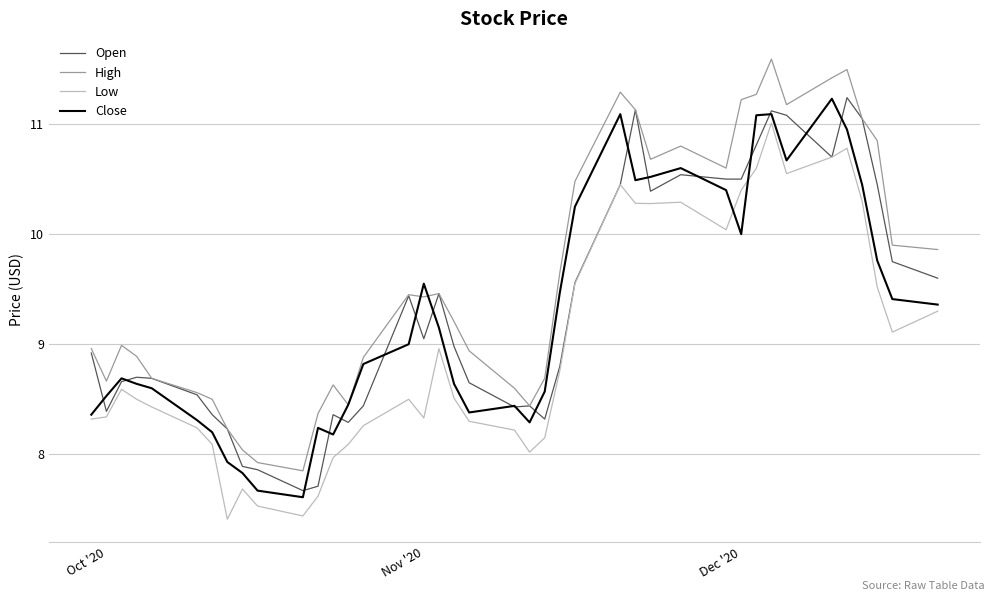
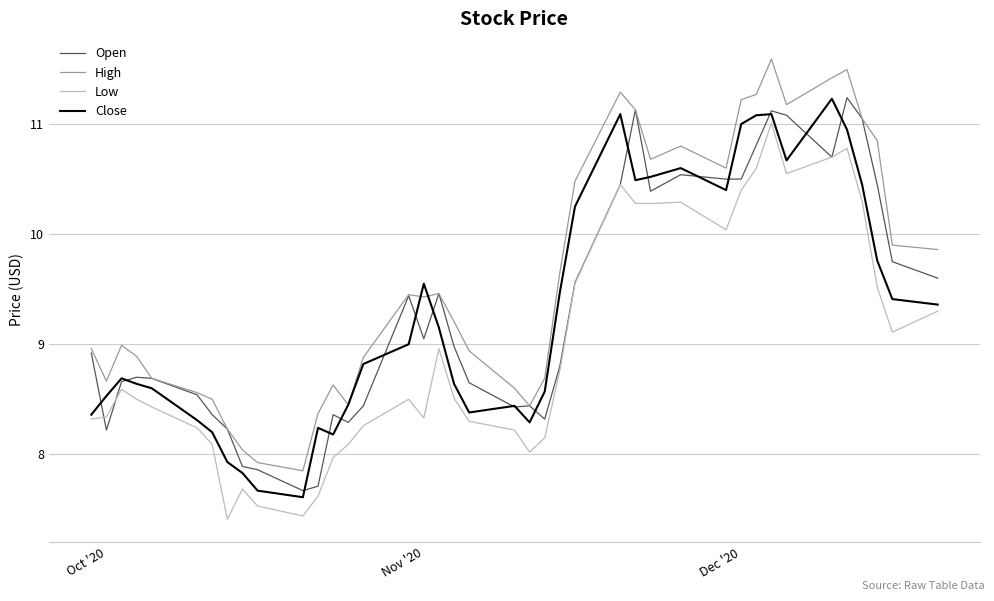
Open, Oct '20: 8.39 -> 8.22
Close, Dec '20: 10 -> 11
